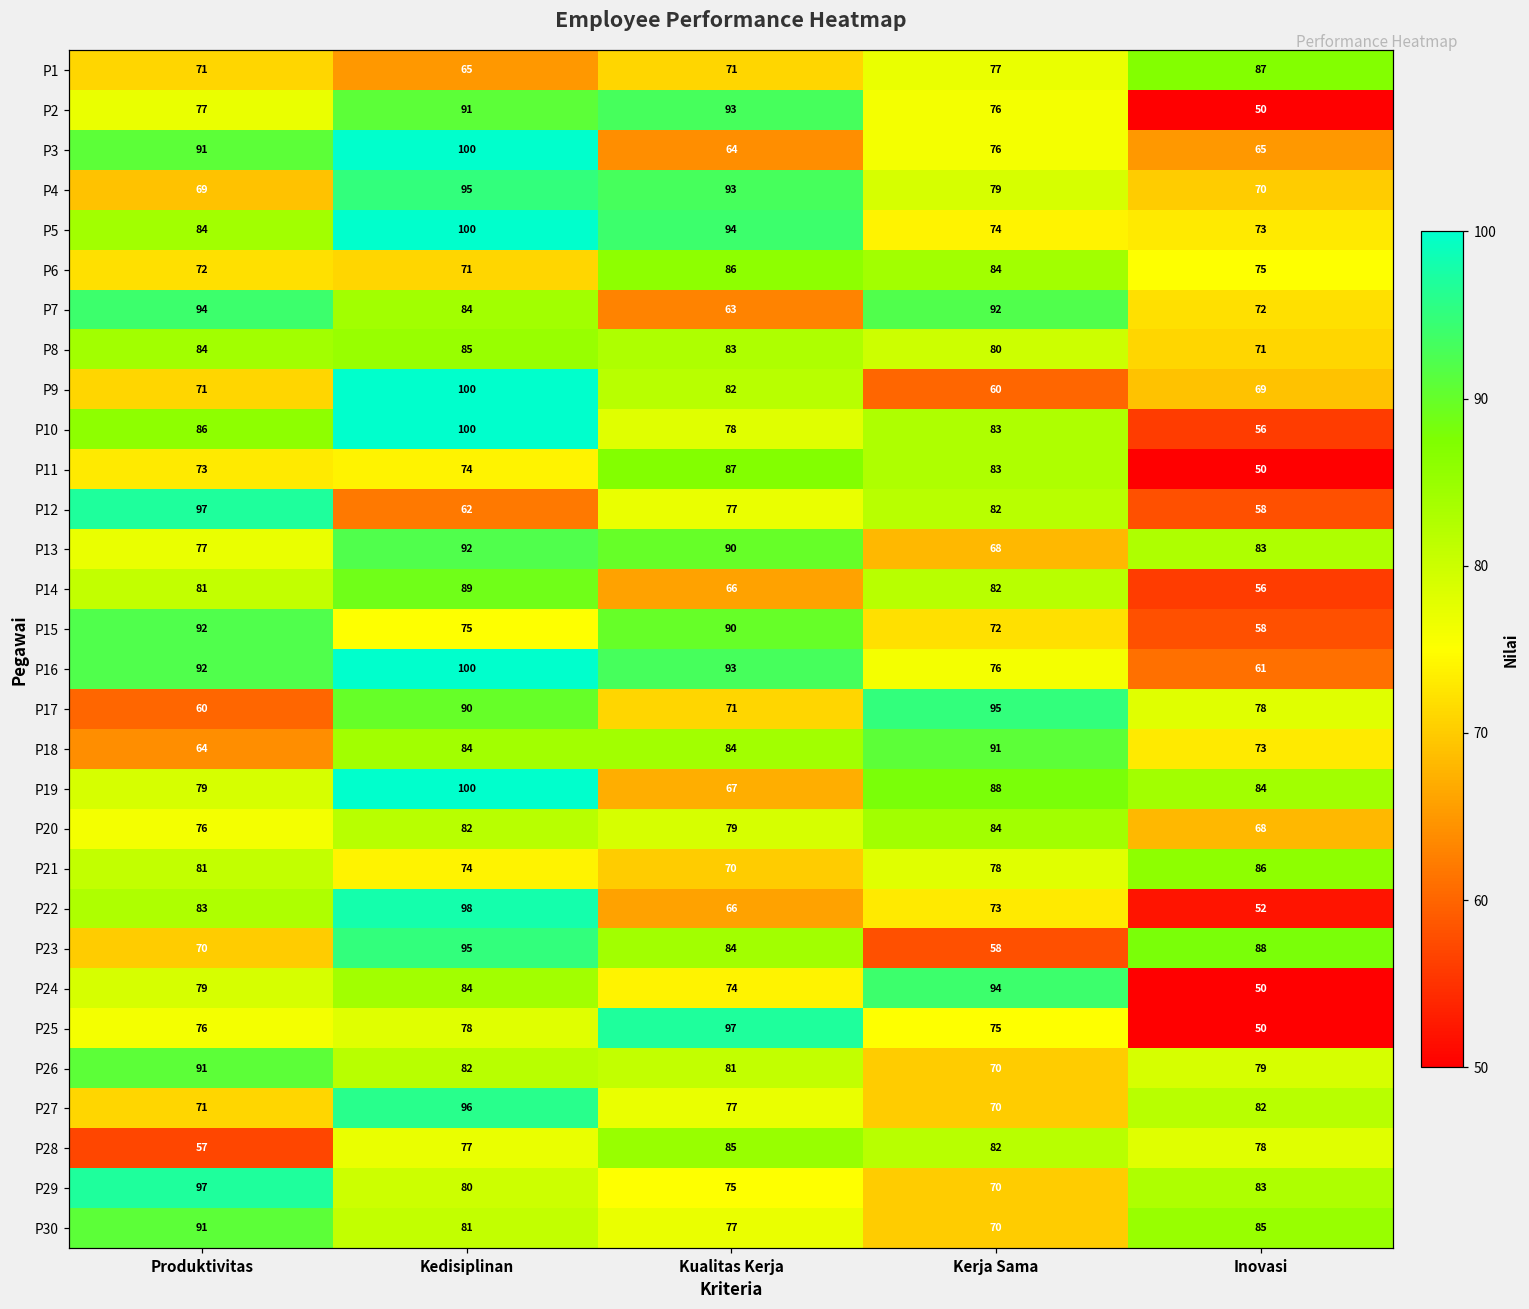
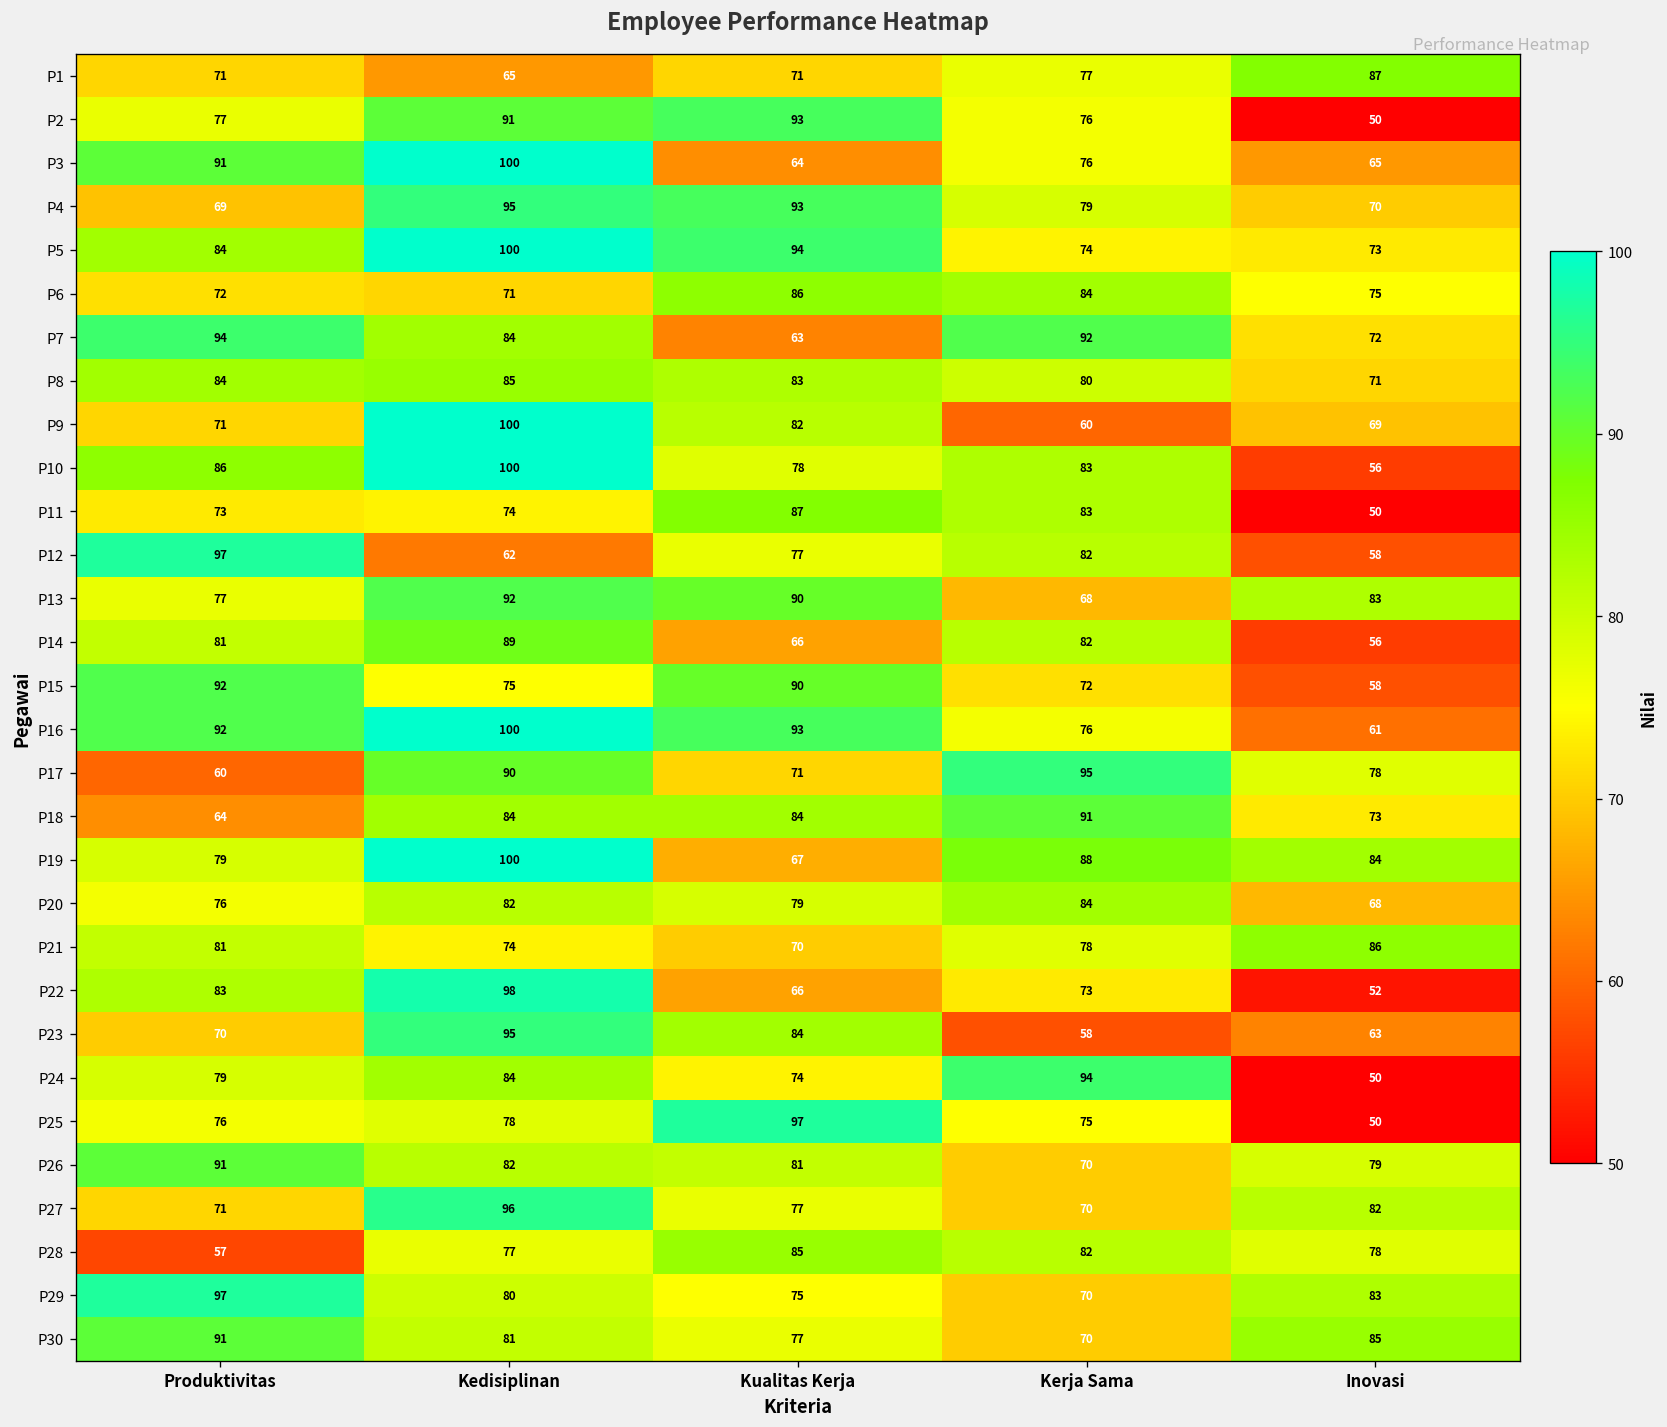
P23, Inovasi: 88 -> 63
